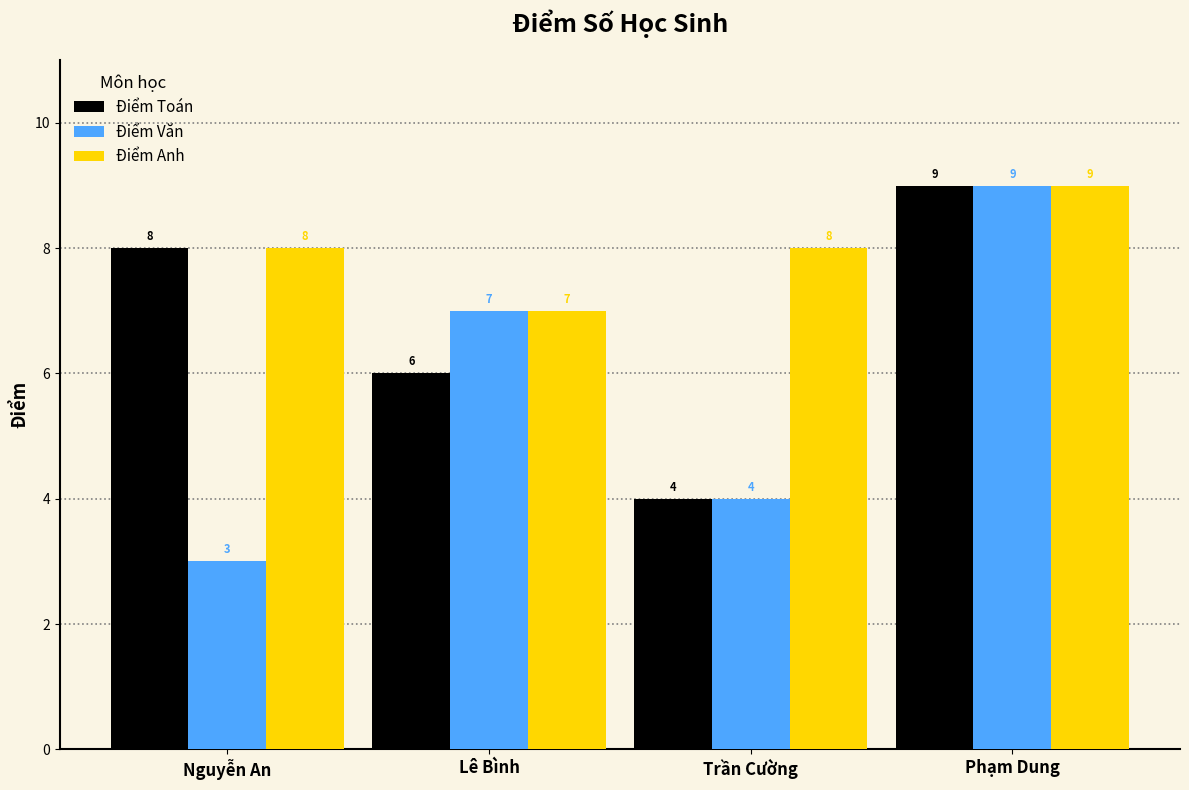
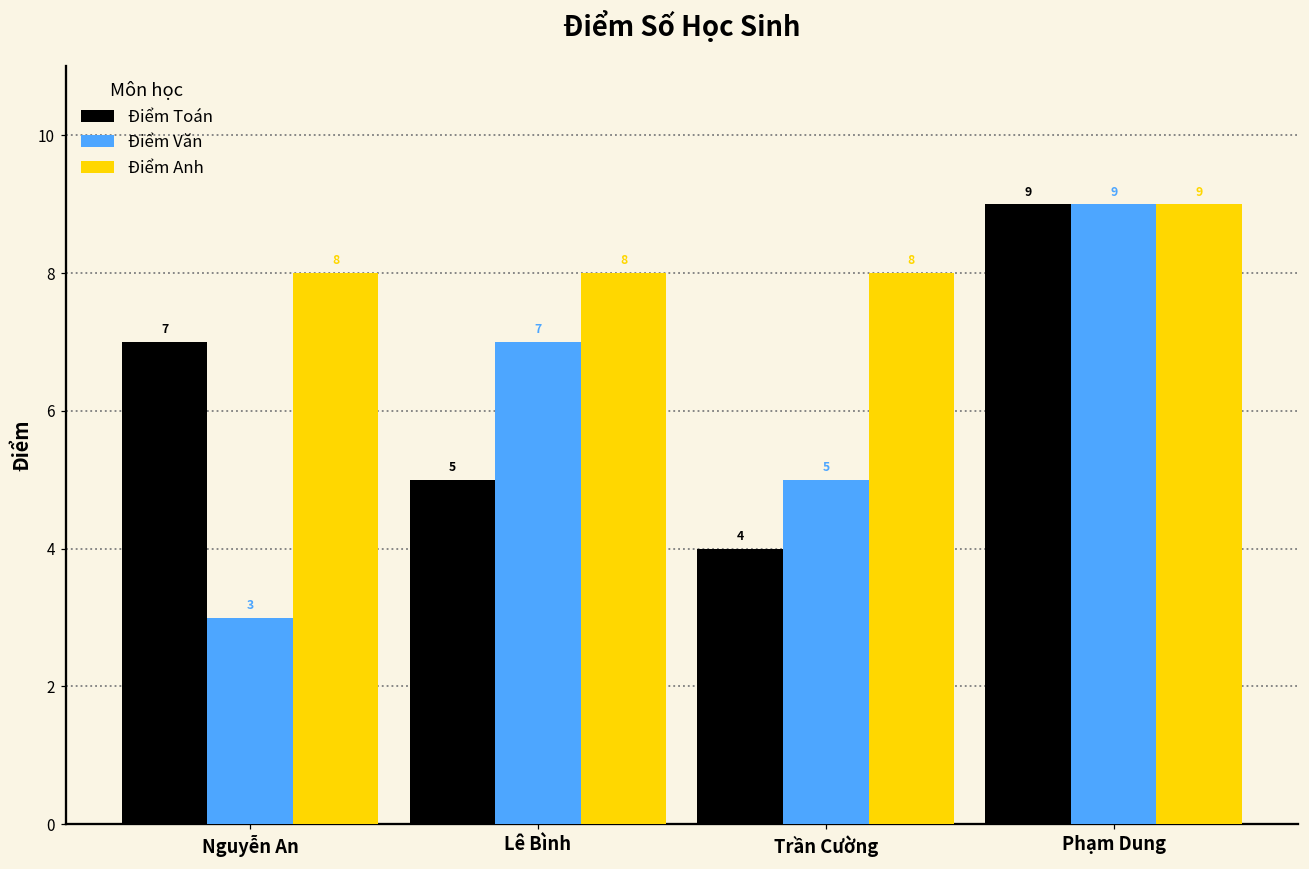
Điểm Toán, Nguyễn An: 8 -> 7
Điểm Toán, Lê Bình: 6 -> 5
Điểm Anh, Lê Bình: 7 -> 8
Điểm Văn, Trần Cường: 4 -> 5
